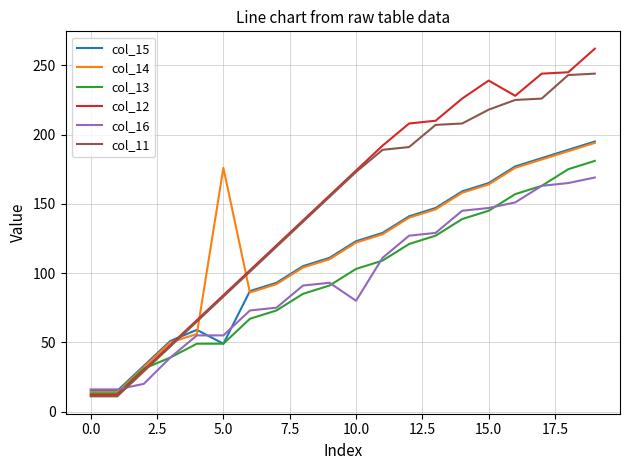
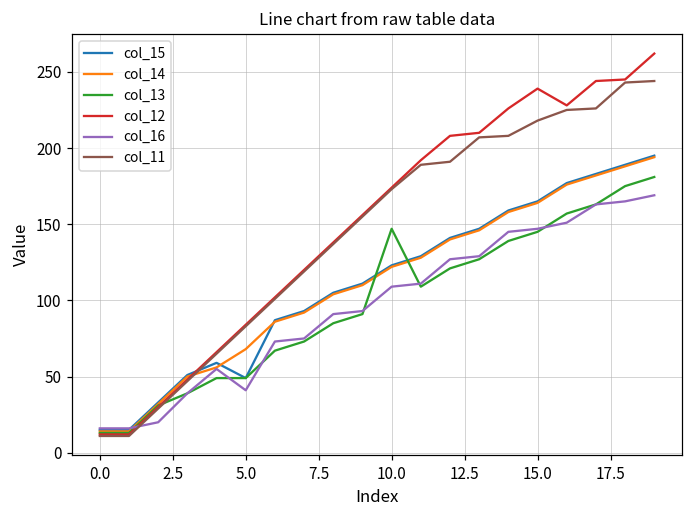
col_14, 5.0: 176 -> 68
col_16, 5.0: 55 -> 41
col_13, 10.0: 103 -> 147
col_16, 10.0: 80 -> 109
